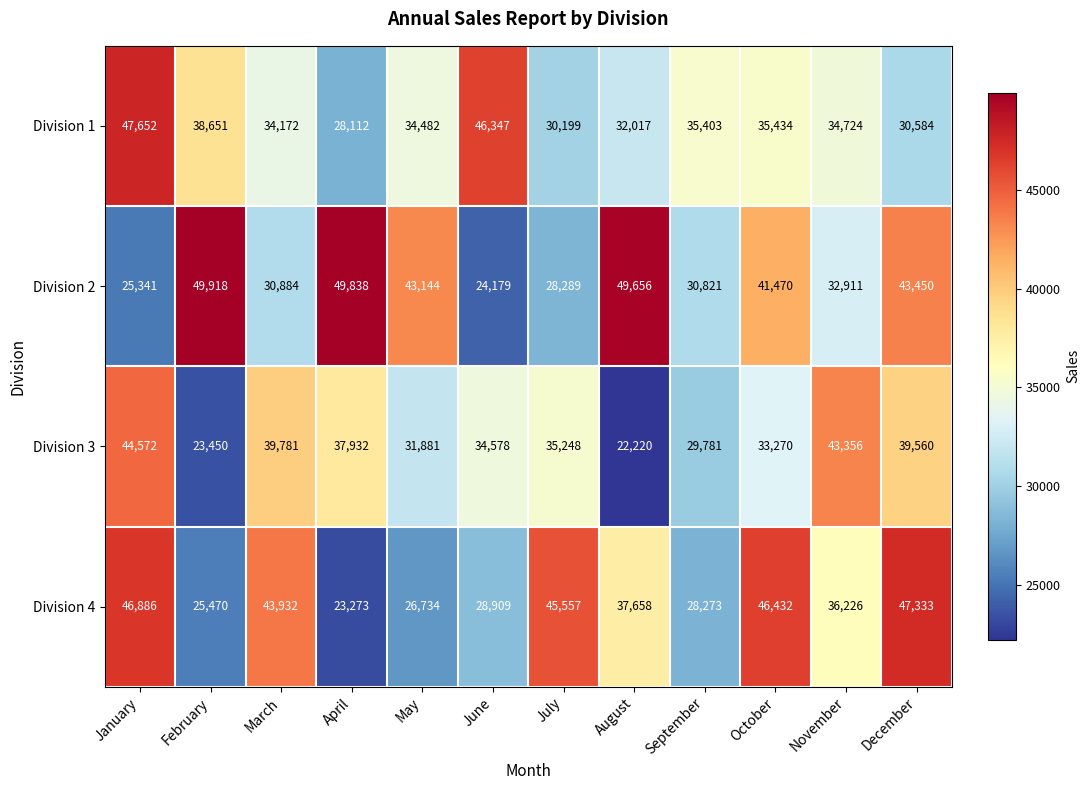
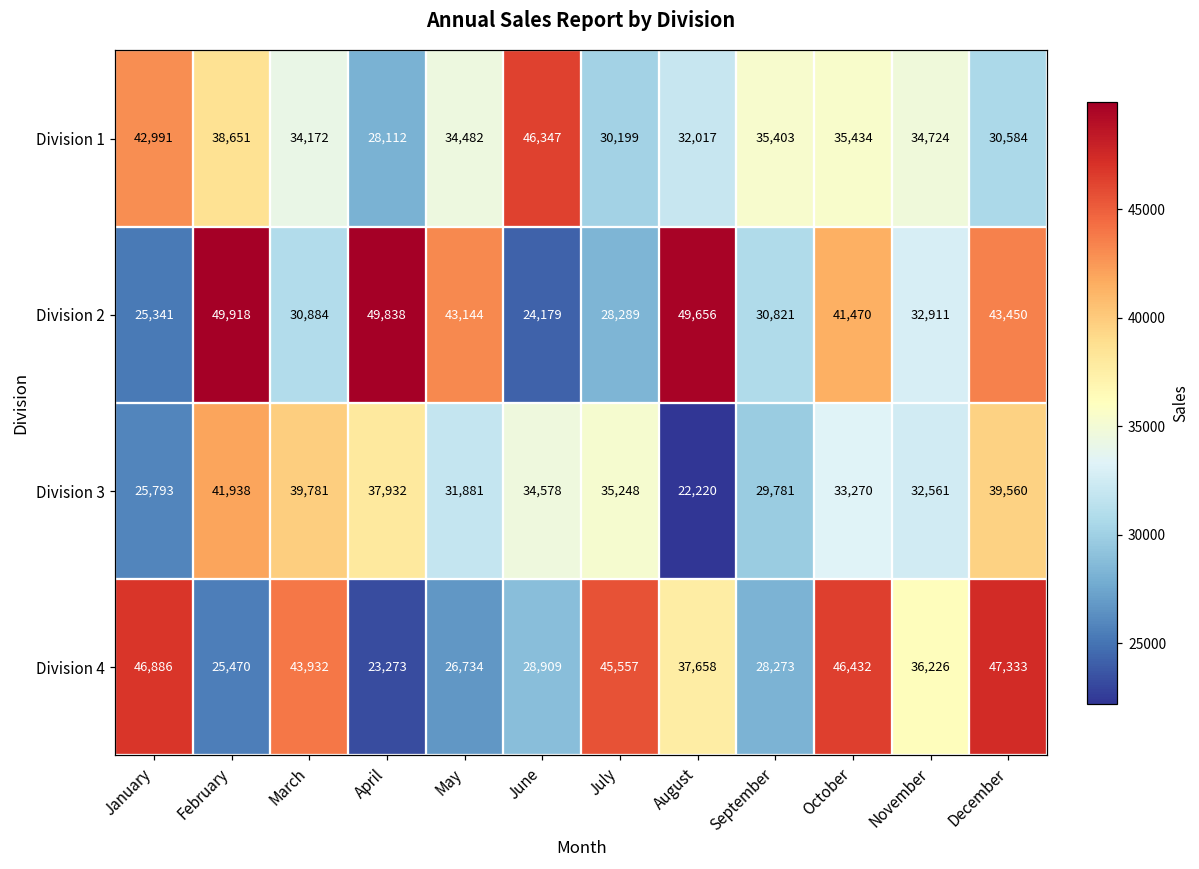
Division 1, January: 47,652 -> 42,991
Division 3, January: 44,572 -> 25,793
Division 3, February: 23,450 -> 41,938
Division 3, November: 43,356 -> 32,561
